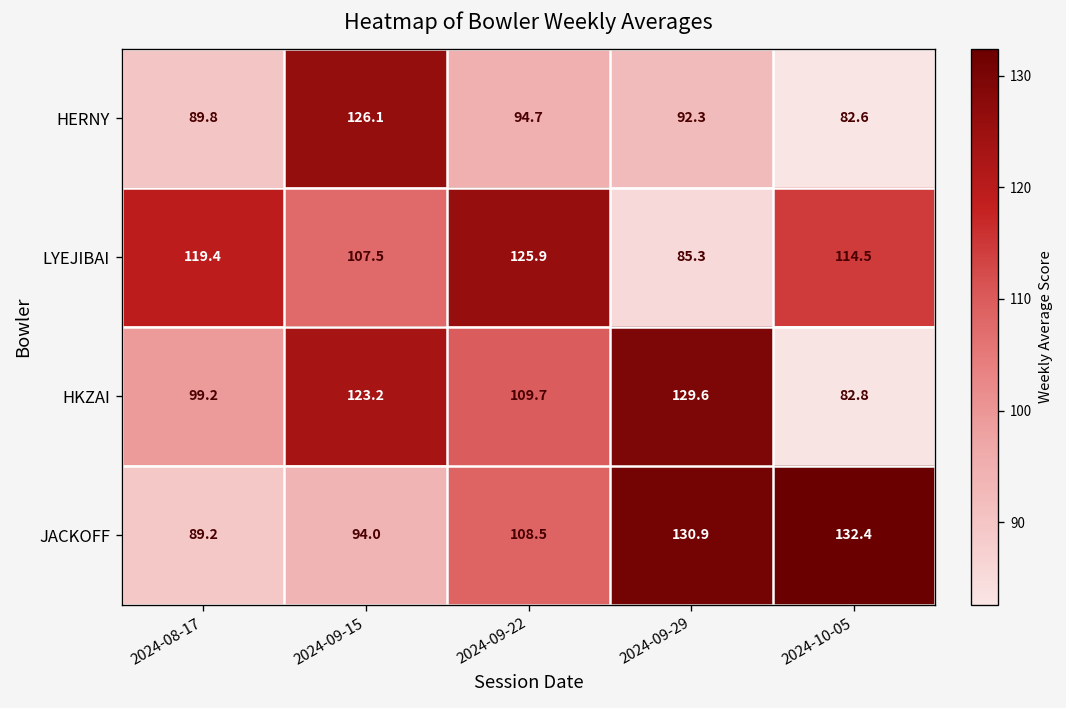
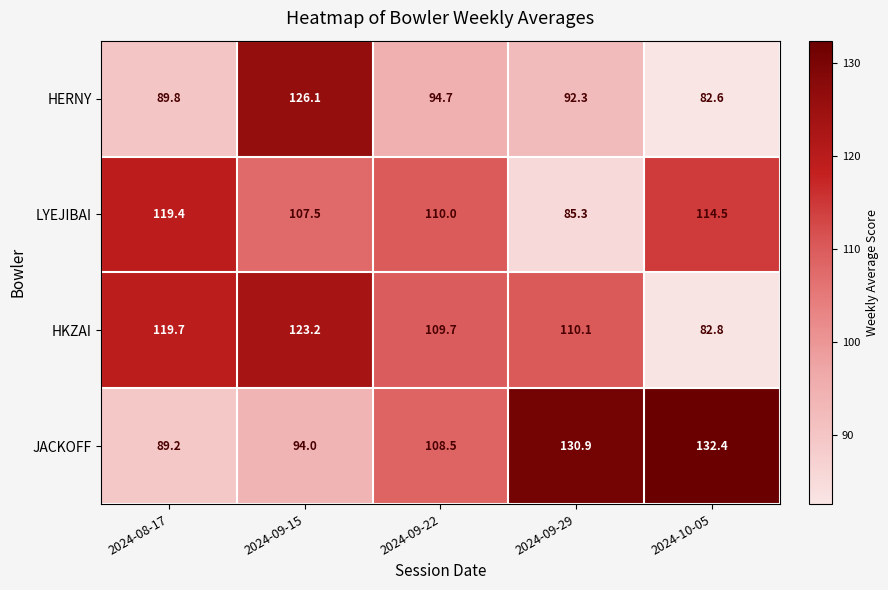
LYEJIBAI, 2024-09-22: 125.9 -> 110.0
HKZAI, 2024-08-17: 99.2 -> 119.7
HKZAI, 2024-09-29: 129.6 -> 110.1
